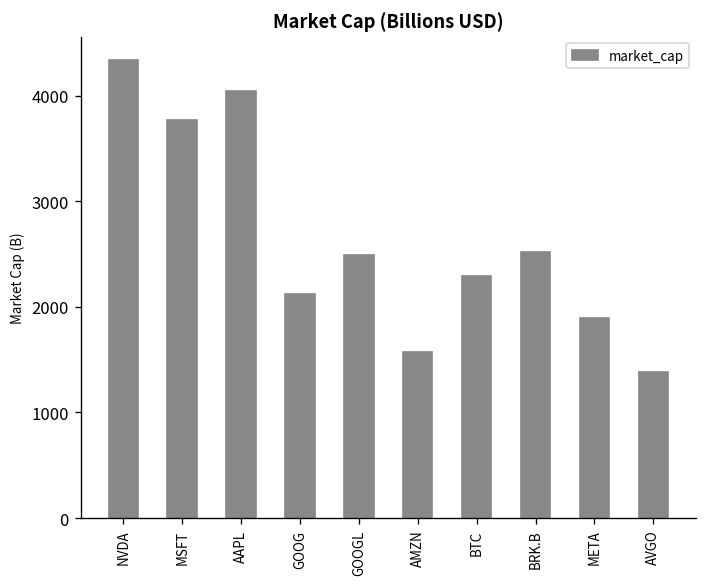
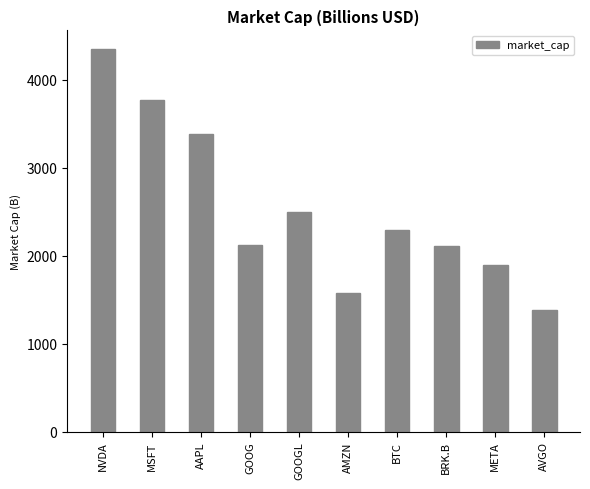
AAPL: 4000 -> 3400
BRK.B: 2500 -> 2100
